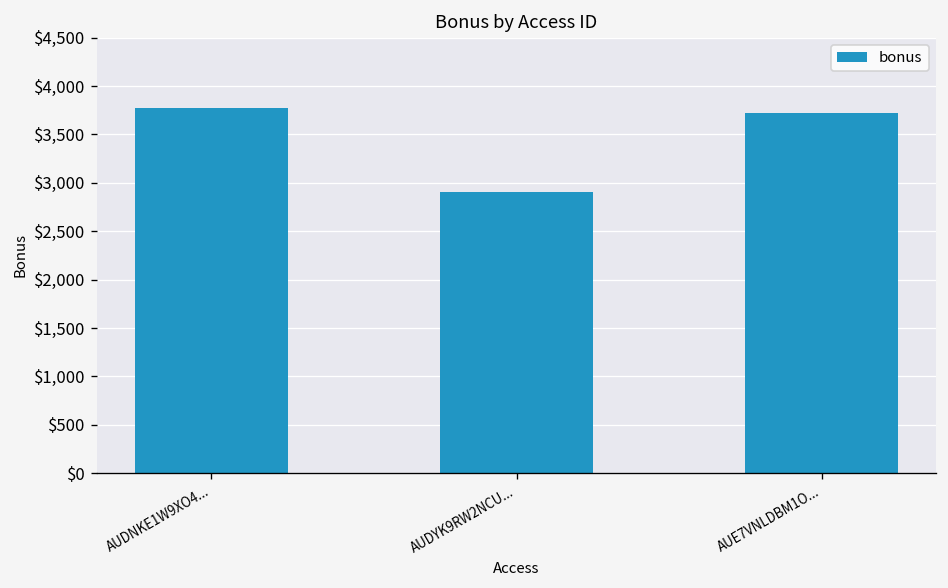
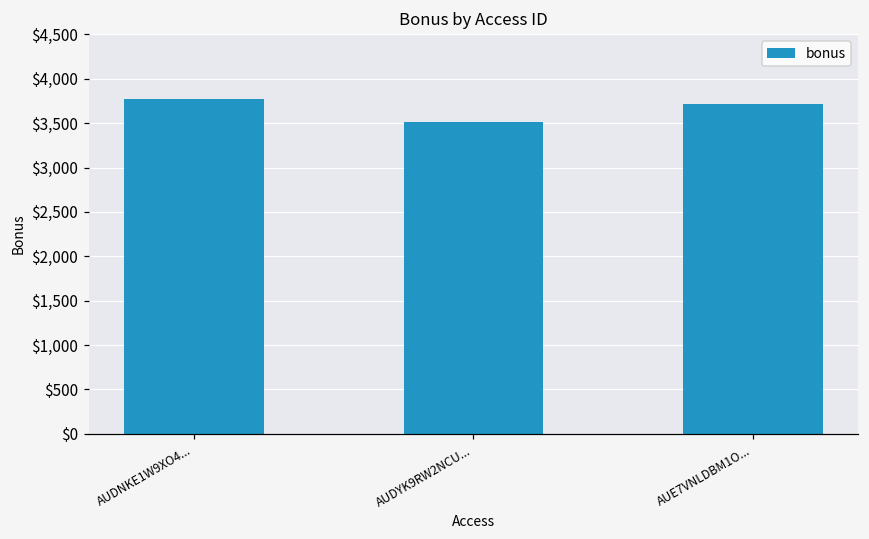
AUDYK9RW2NCU...: $2,900 -> $3,500
